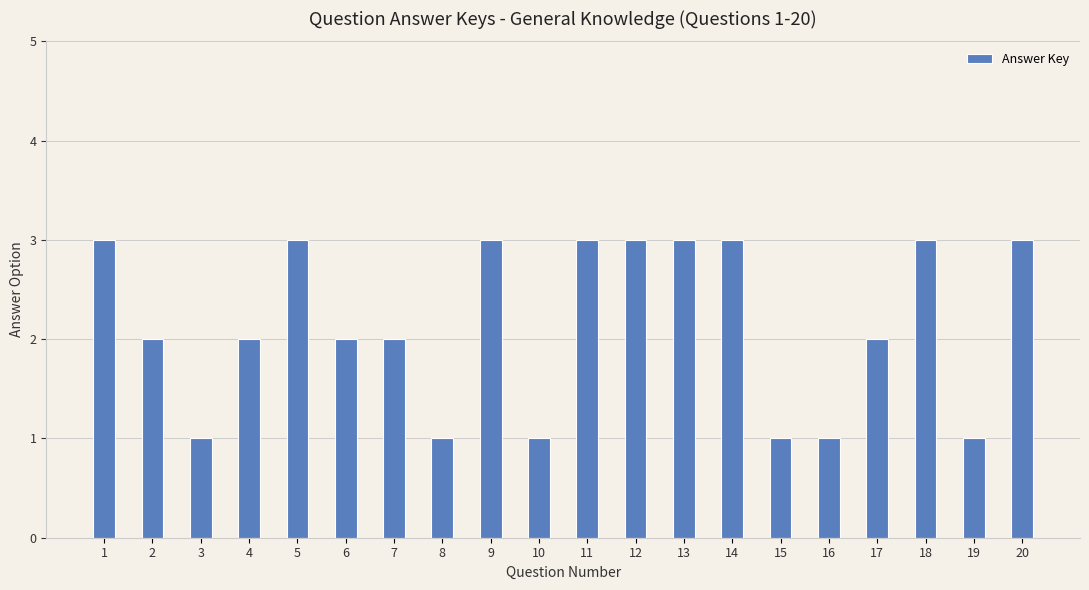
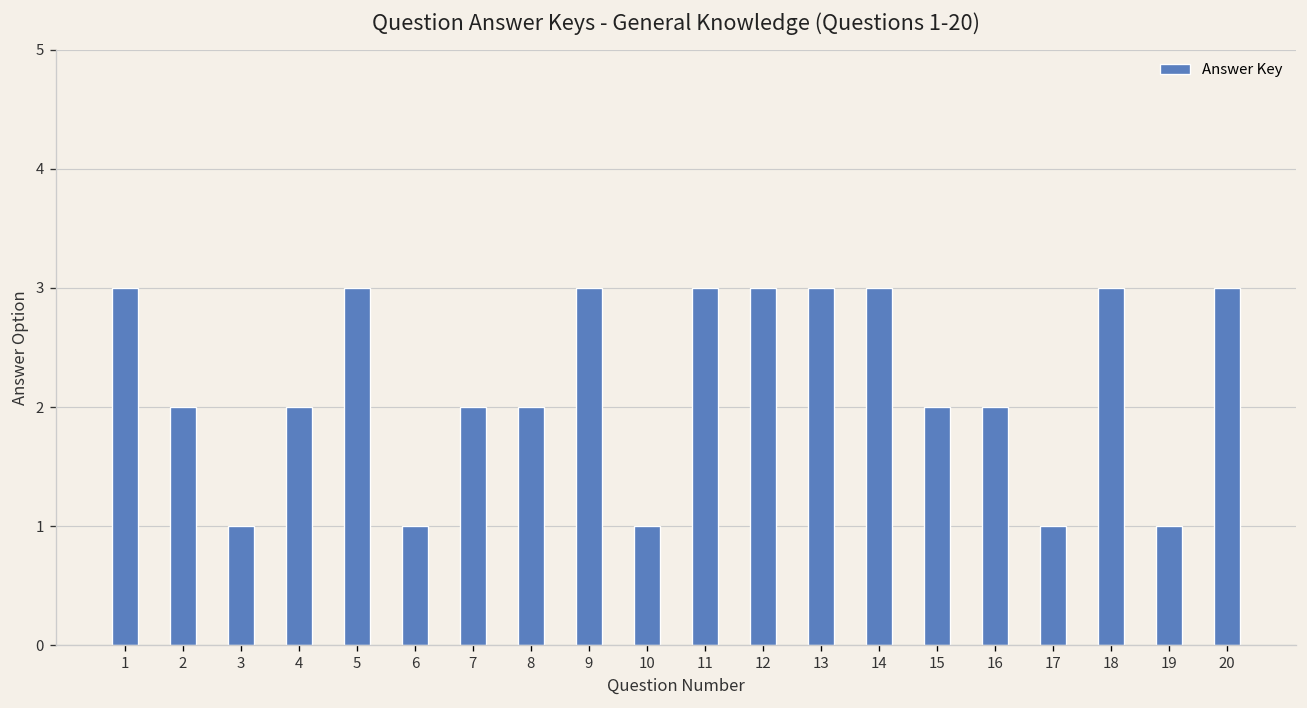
6: 2 -> 1
8: 1 -> 2
15: 1 -> 2
16: 1 -> 2
17: 2 -> 1
